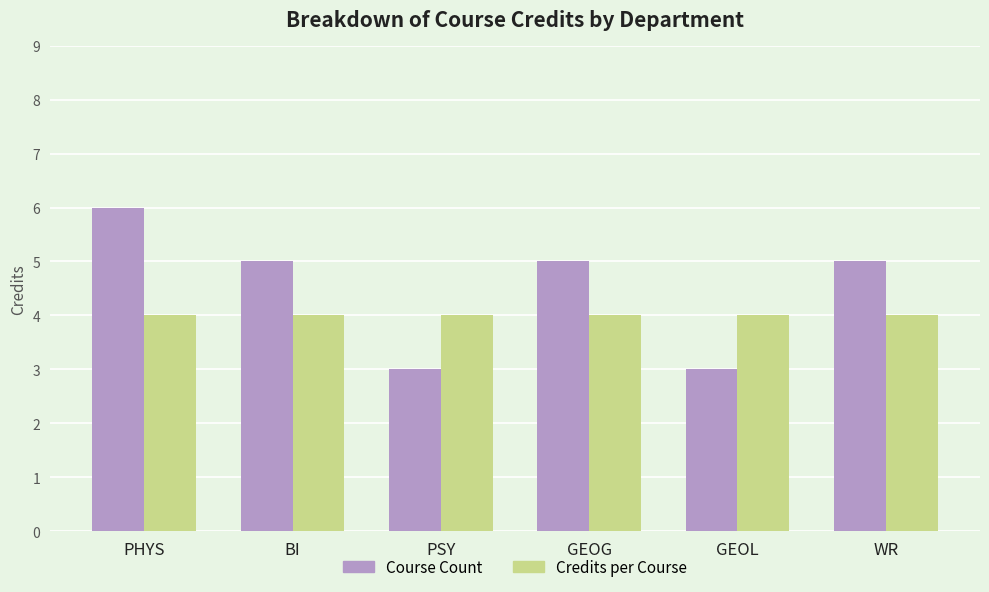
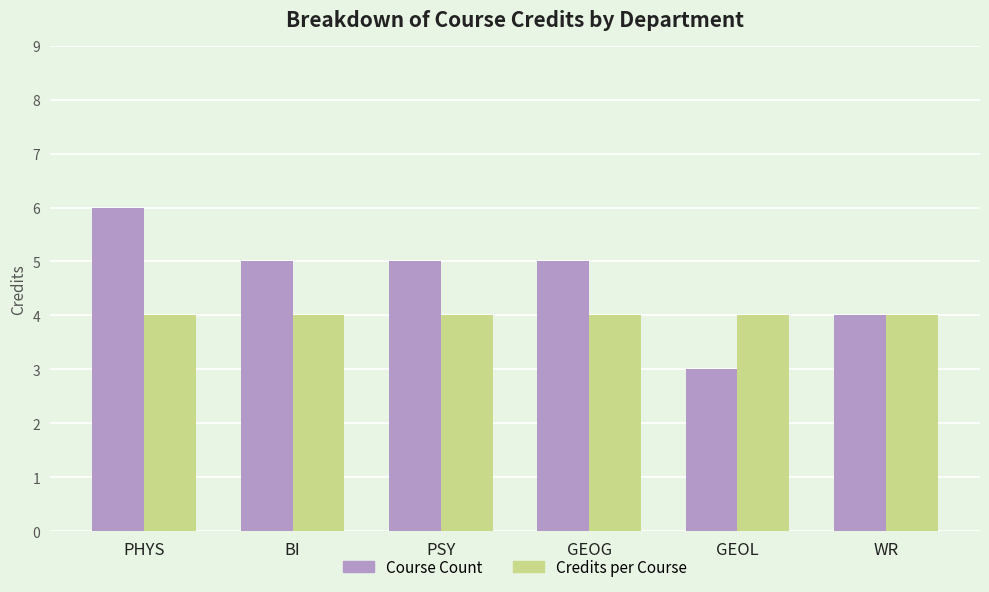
Course Count, PSY: 3 -> 5
Course Count, WR: 5 -> 4
